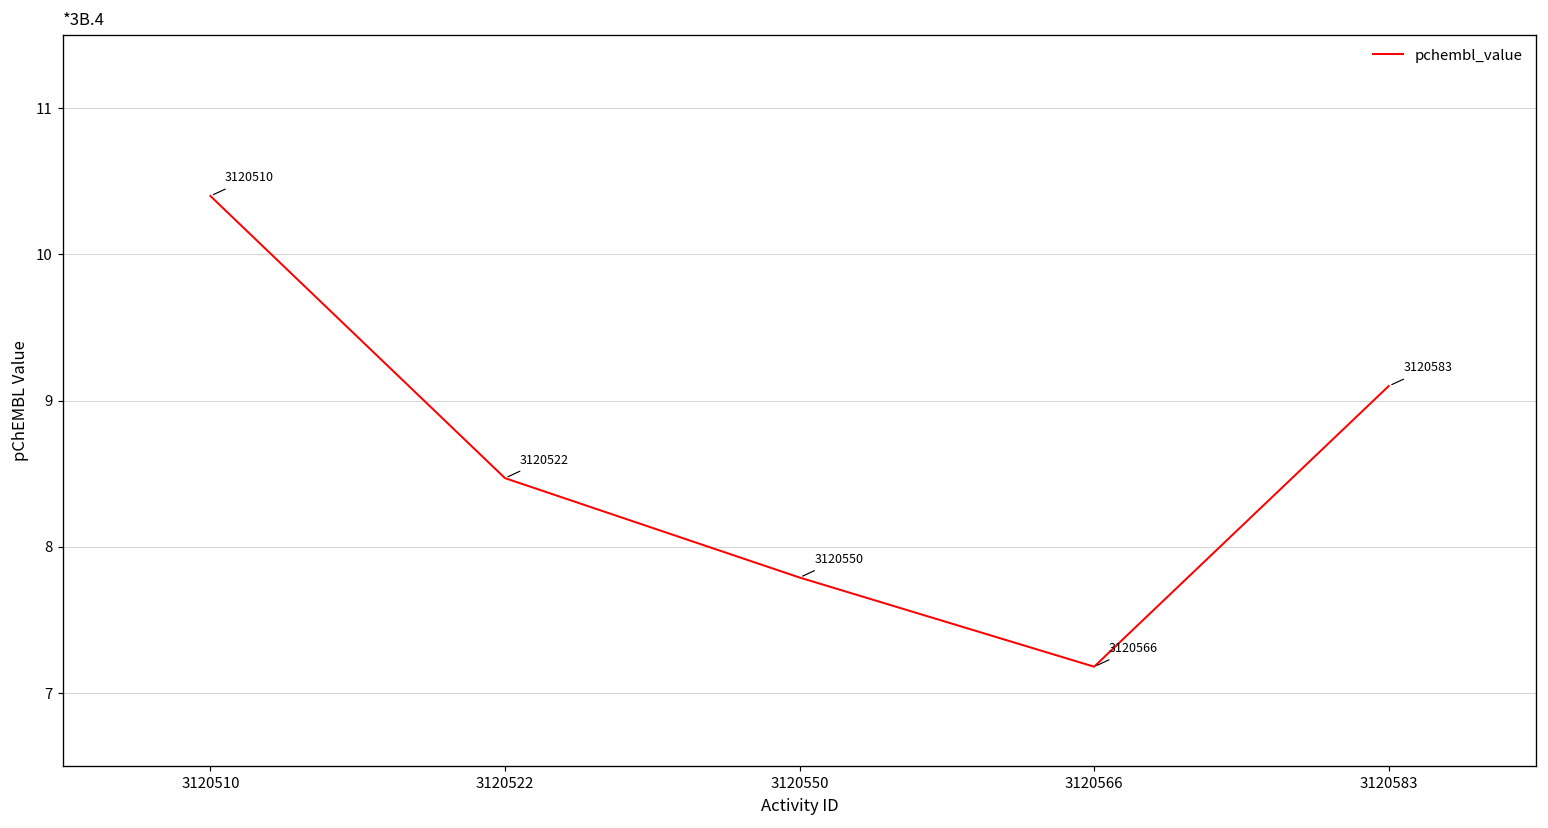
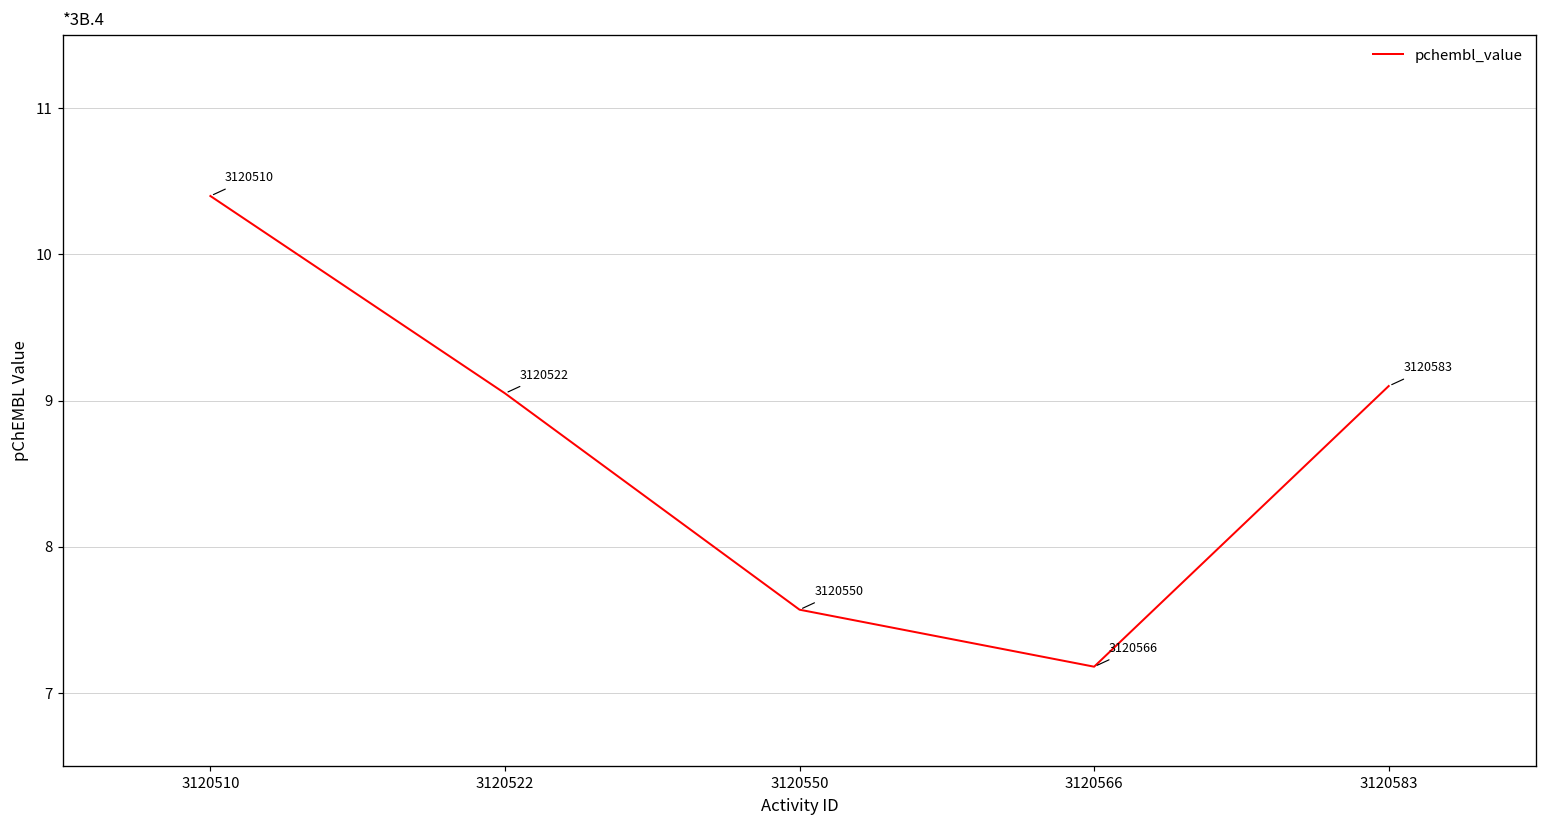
3120522: 8.47 -> 9.05
3120550: 7.79 -> 7.57
